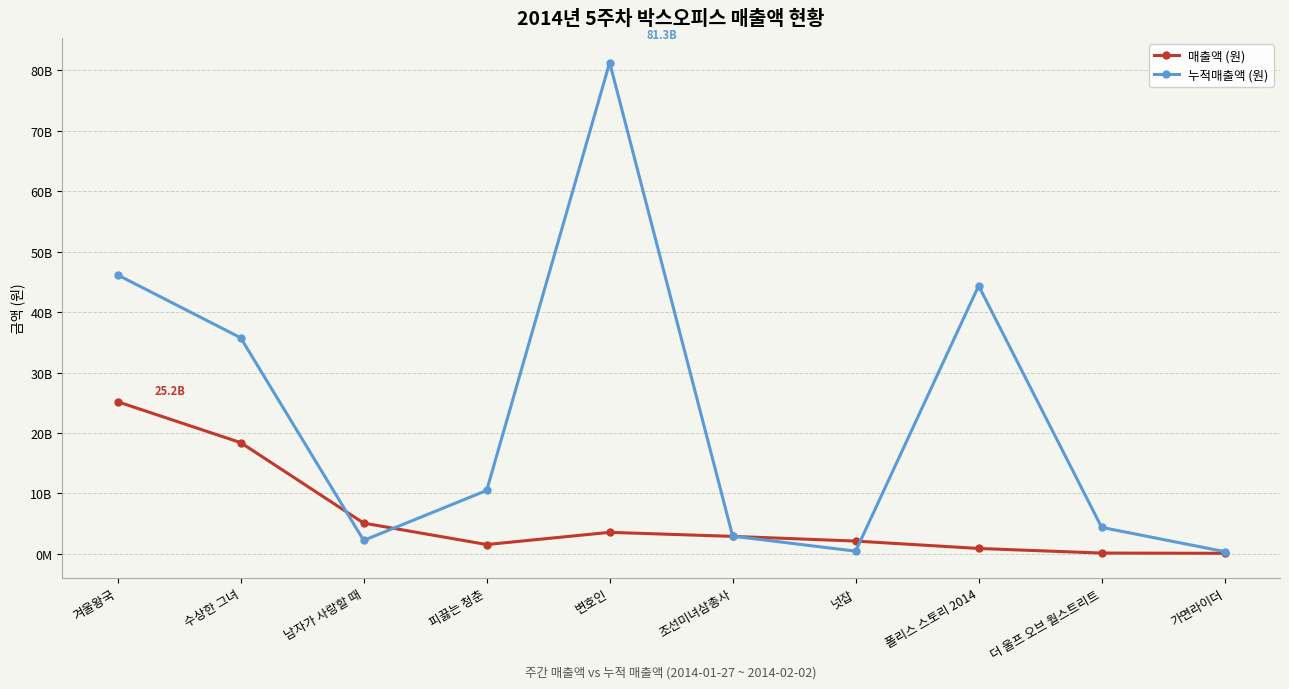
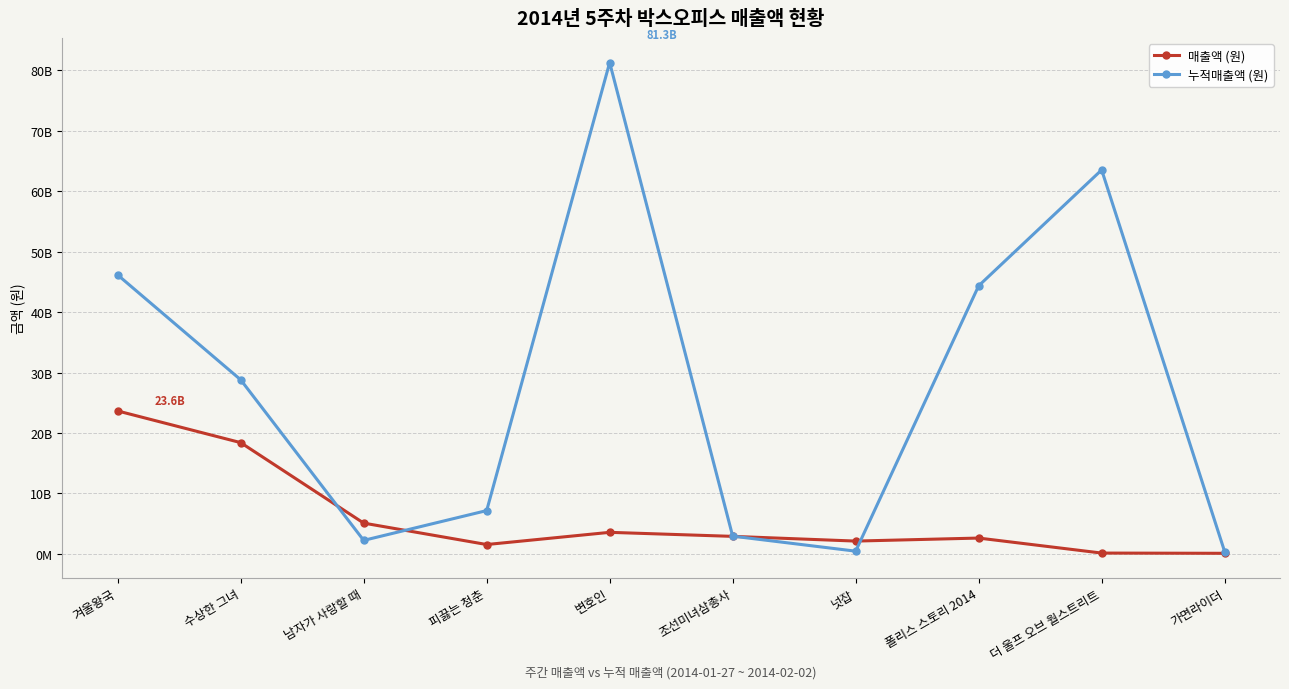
매출액 (원), 겨울왕국: 25.2B -> 23.6B
누적매출액 (원), 수상한 그녀: 36000000000 -> 29000000000
누적매출액 (원), 피끓는 청춘: 11000000000 -> 7000000000
매출액 (원), 폴리스 스토리 2014: 1000000000 -> 3000000000
누적매출액 (원), 더 울프 오브 월스트리트: 4000000000 -> 64000000000
